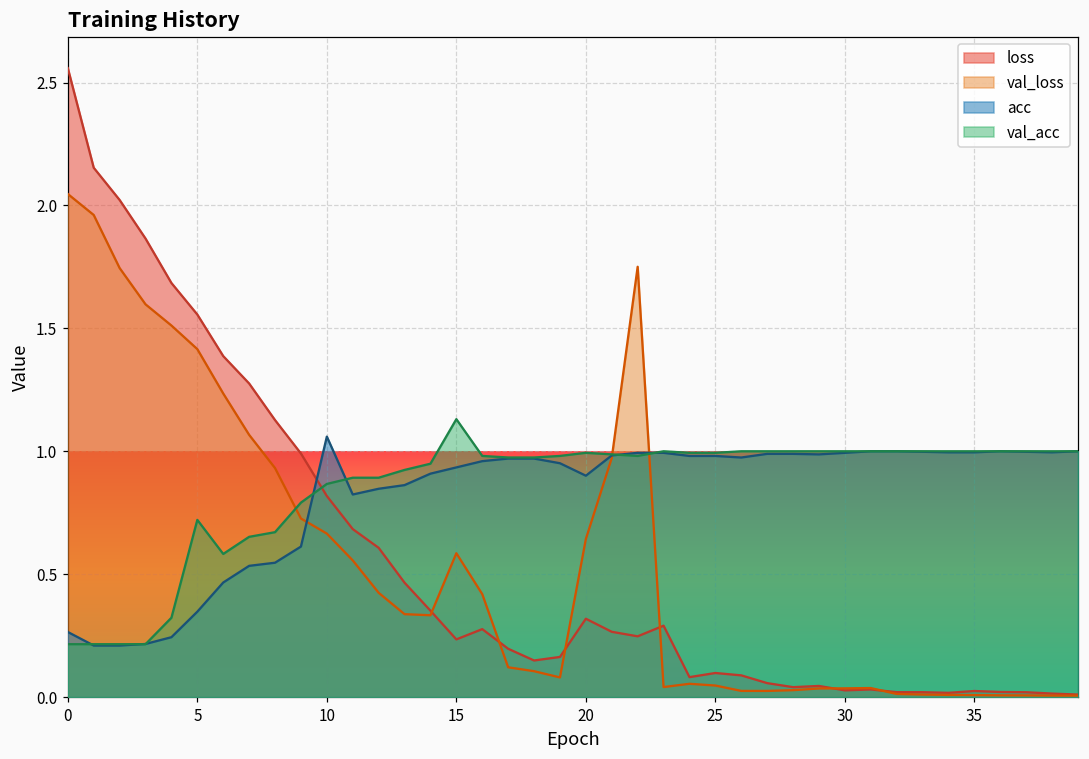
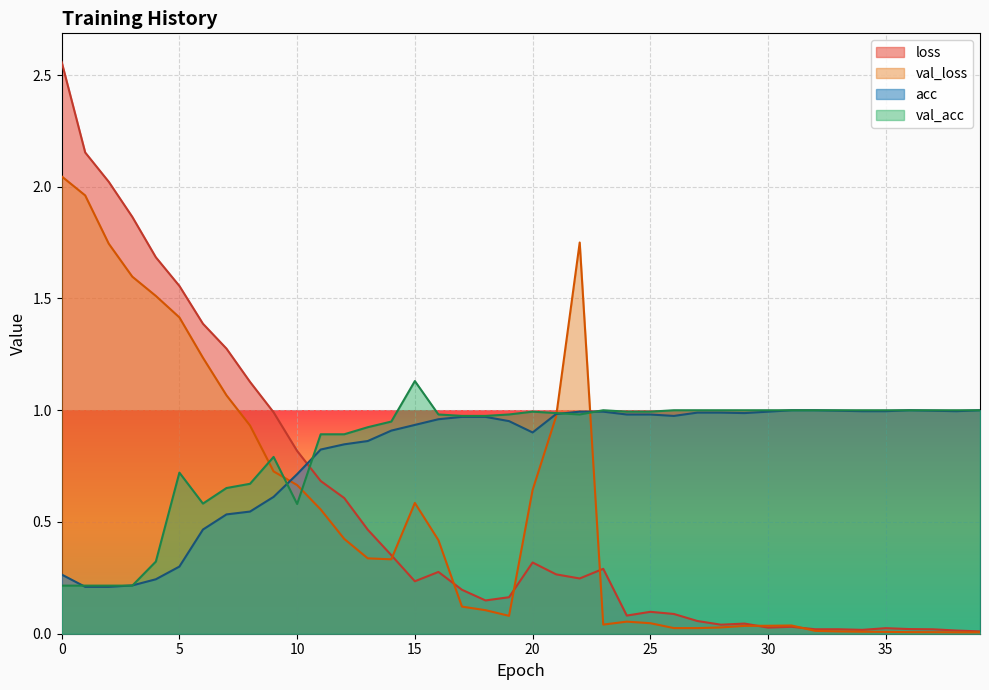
acc, 5: 0.35 -> 0.30
acc, 10: 1.06 -> 0.71
val_acc, 10: 0.87 -> 0.58
